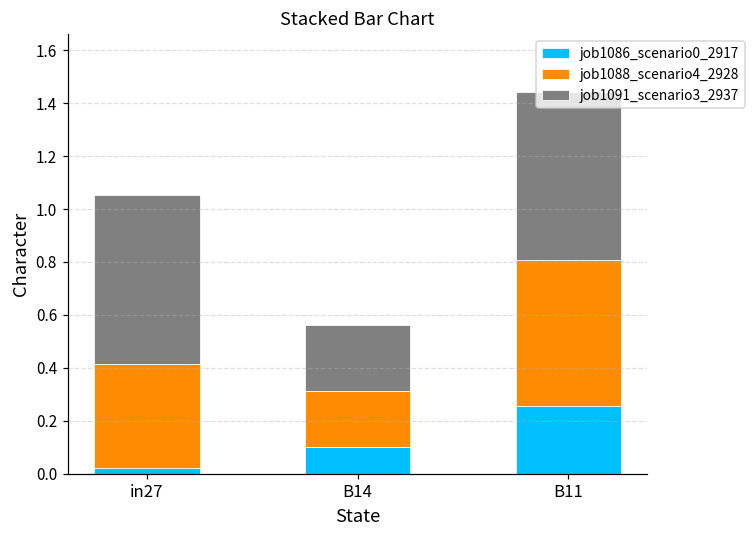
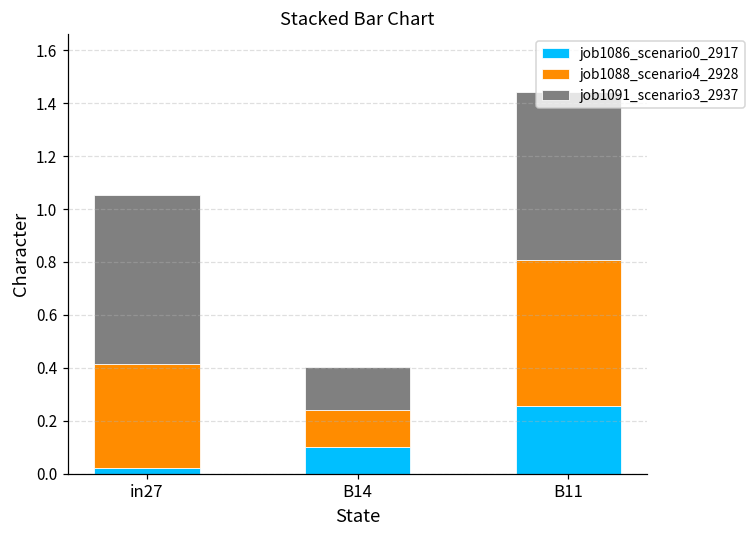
job1088_scenario4_2928, B14: 0.21 -> 0.14
job1091_scenario3_2937, B14: 0.25 -> 0.16
